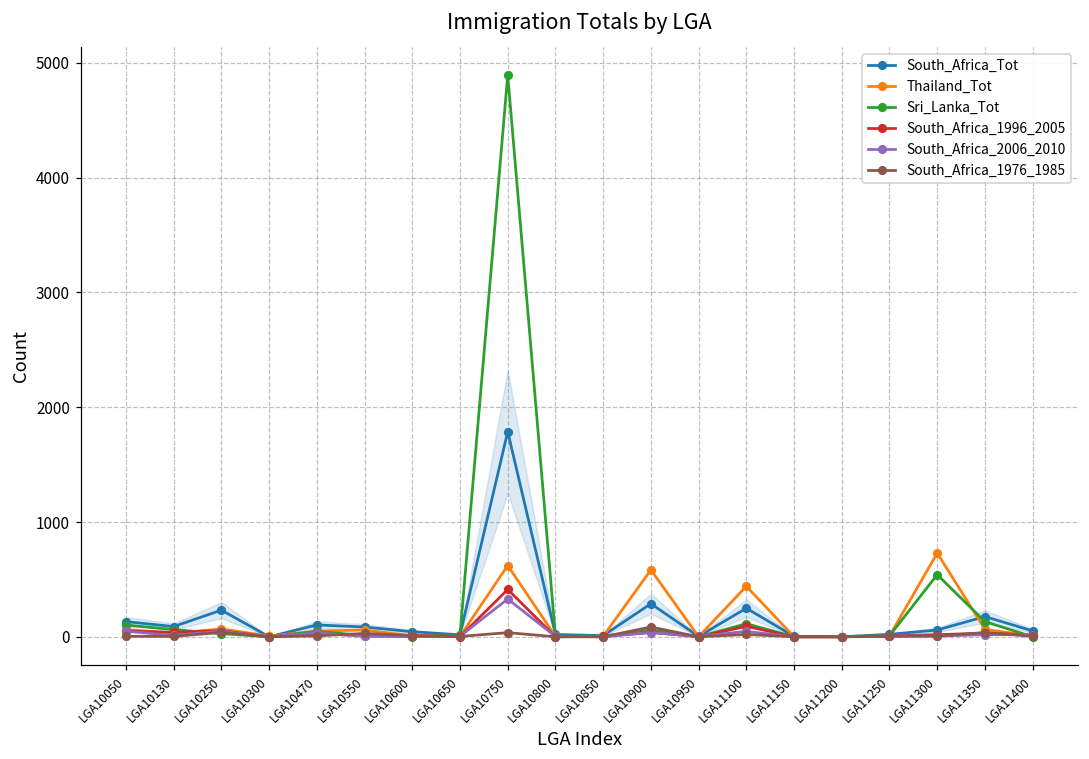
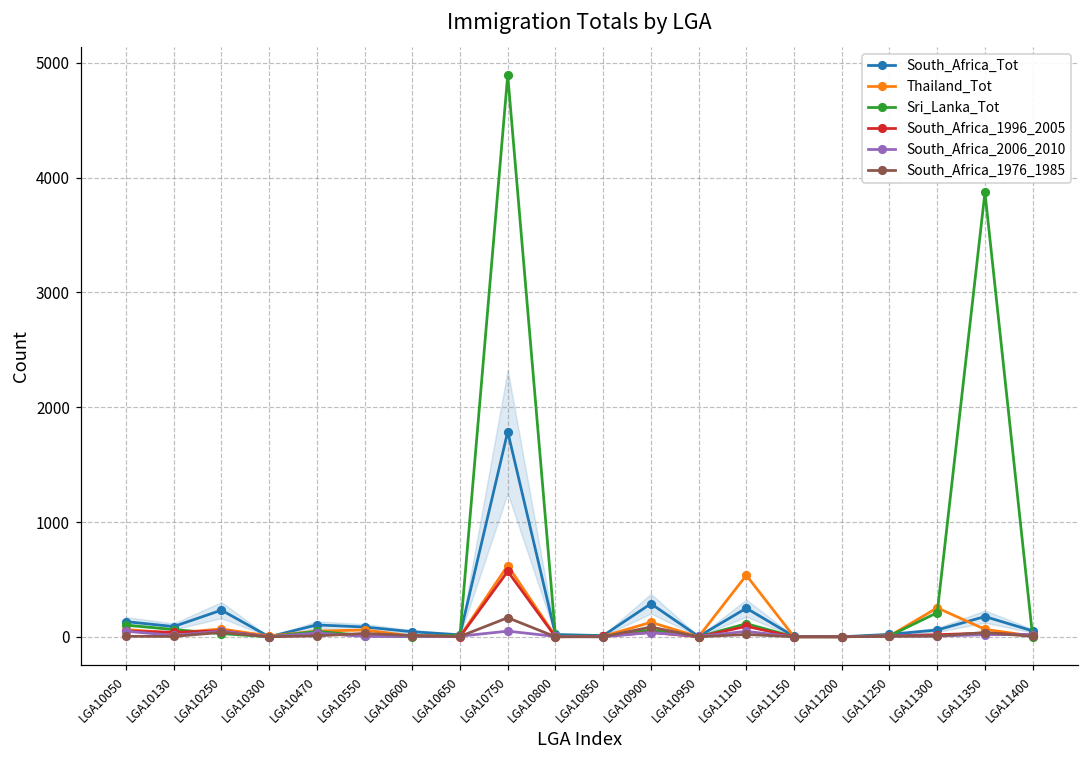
South_Africa_1996_2005, LGA10750: 410 -> 570
South_Africa_2006_2010, LGA10750: 330 -> 50
South_Africa_1976_1985, LGA10750: 40 -> 170
Thailand_Tot, LGA10900: 580 -> 130
Thailand_Tot, LGA11100: 440 -> 540
Thailand_Tot, LGA11300: 730 -> 250
Sri_Lanka_Tot, LGA11300: 540 -> 210
Sri_Lanka_Tot, LGA11350: 130 -> 3870
